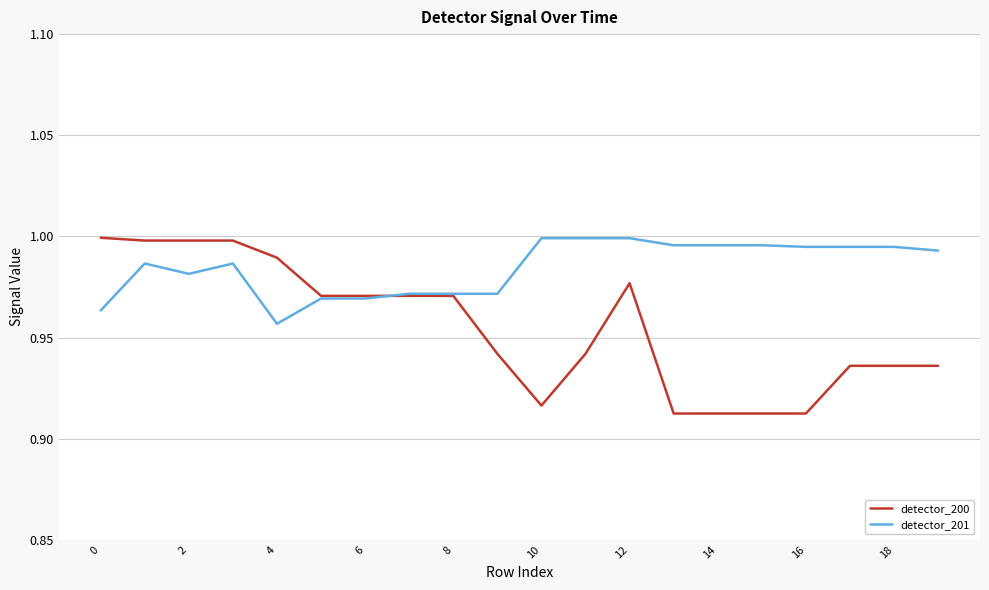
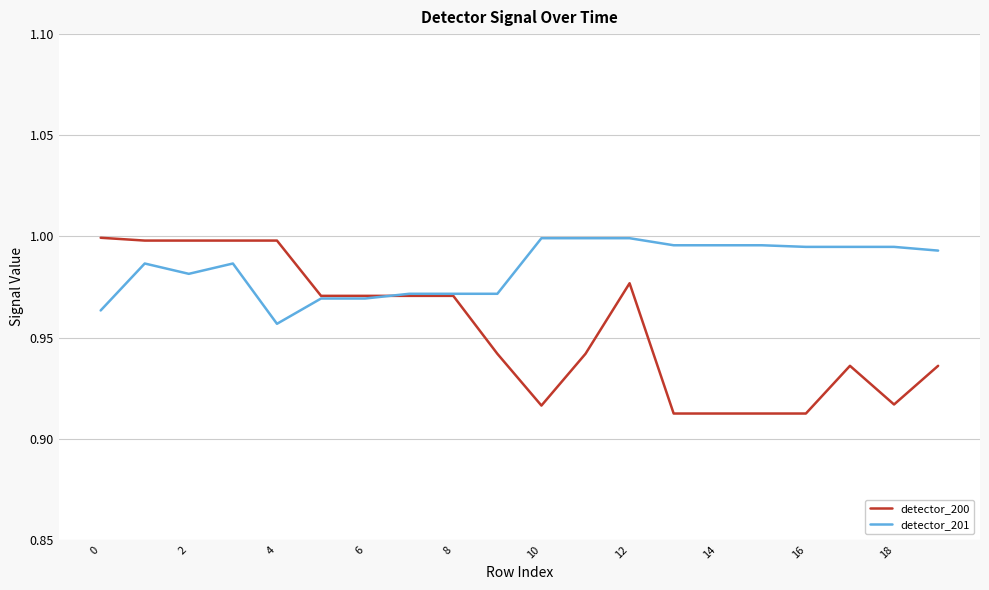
detector_200, 4: 0.989 -> 0.998
detector_200, 18: 0.936 -> 0.917
